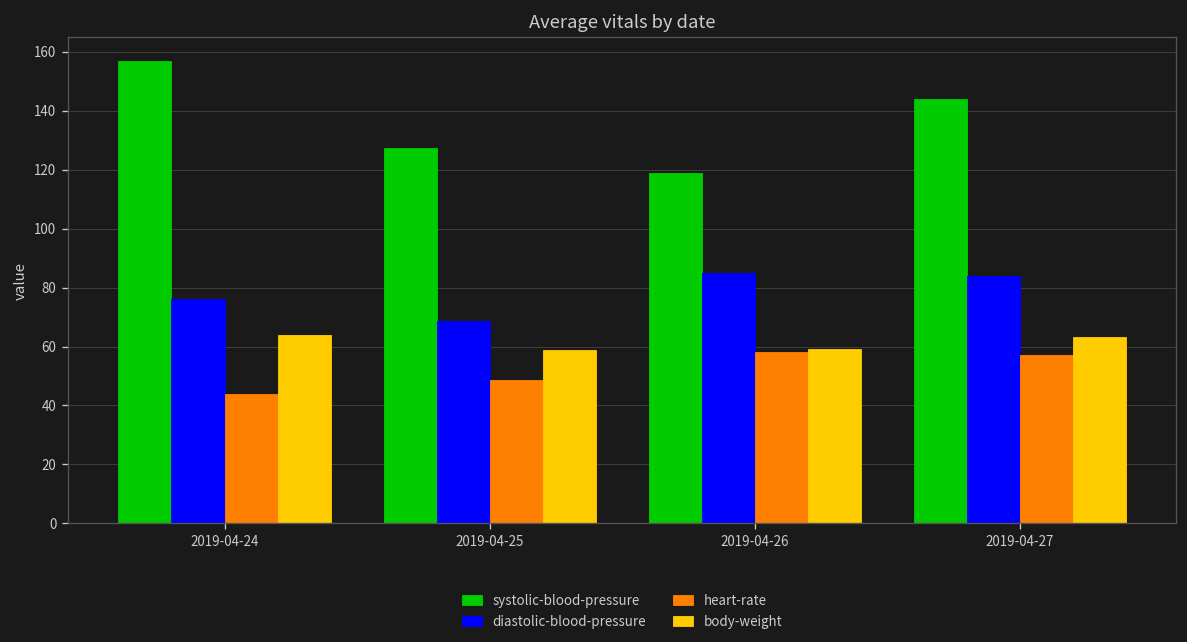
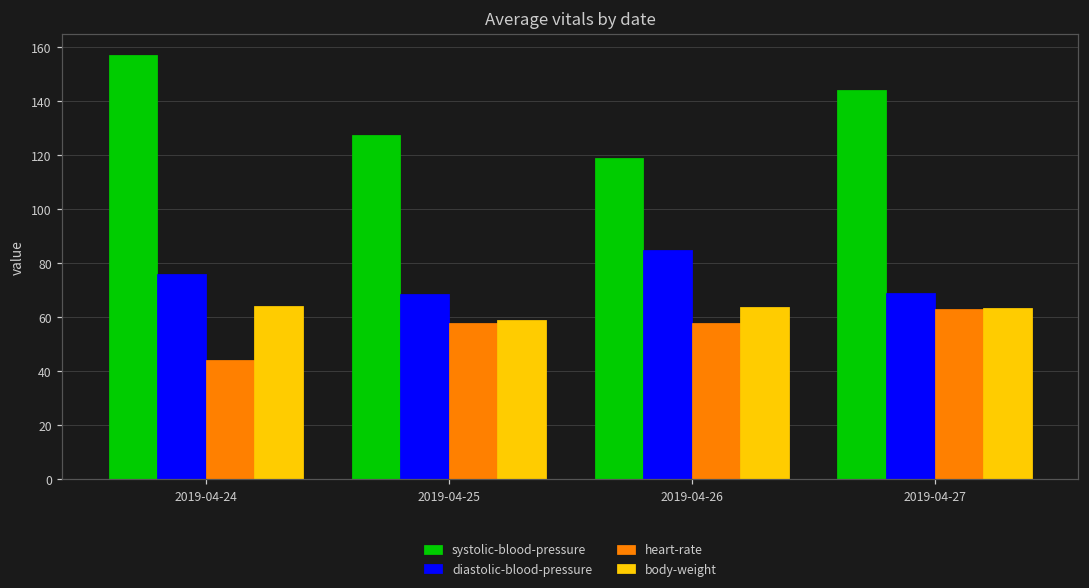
heart-rate, 2019-04-25: 49 -> 58
body-weight, 2019-04-26: 59 -> 64
diastolic-blood-pressure, 2019-04-27: 84 -> 69
heart-rate, 2019-04-27: 57 -> 63
